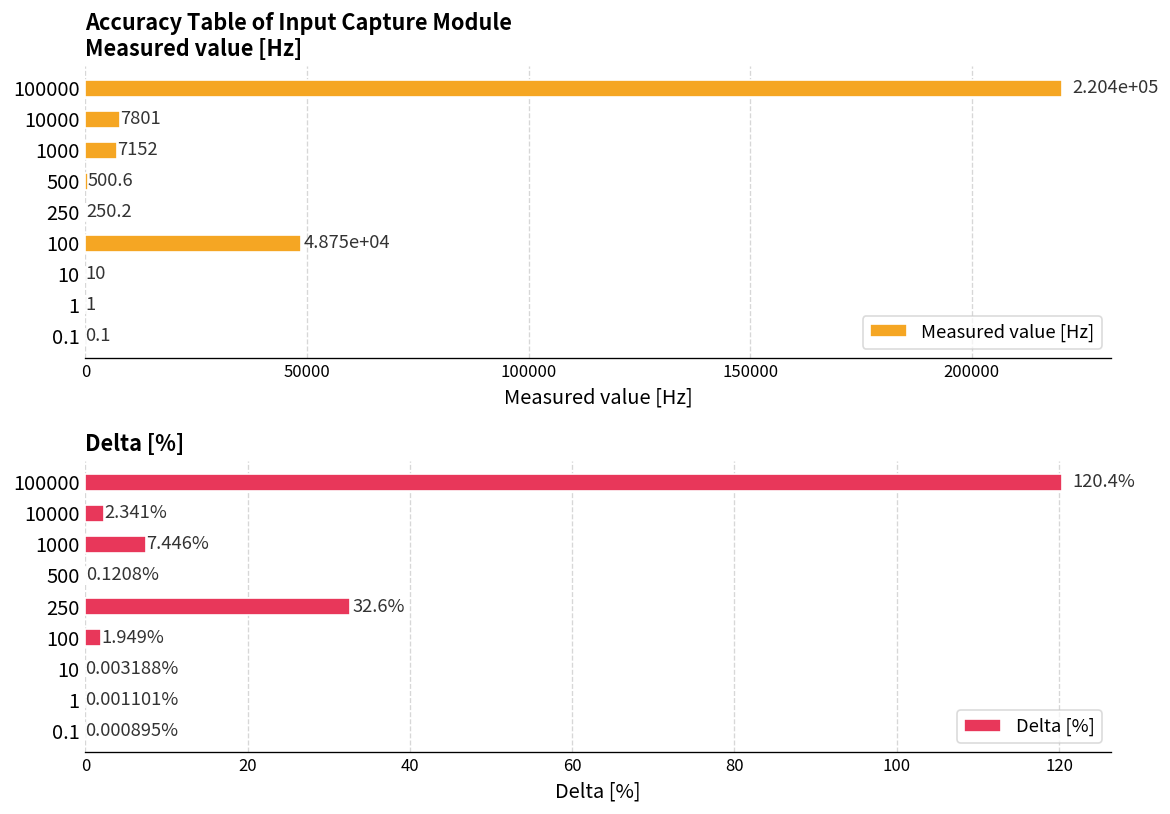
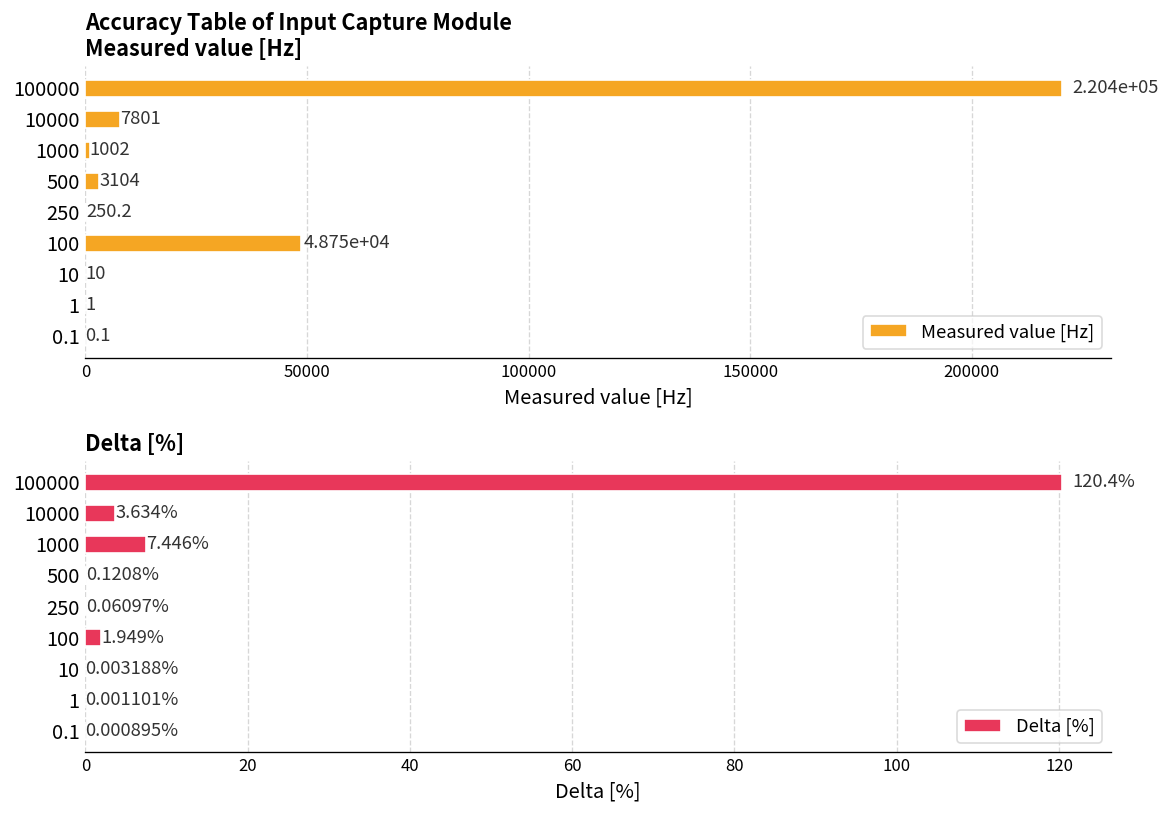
Accuracy Table of Input Capture Module Measured value [Hz], 1000: 7152 -> 1002
Accuracy Table of Input Capture Module Measured value [Hz], 500: 500.6 -> 3104
Delta [%], 10000: 2.341% -> 3.634%
Delta [%], 250: 32.6% -> 0.06097%
